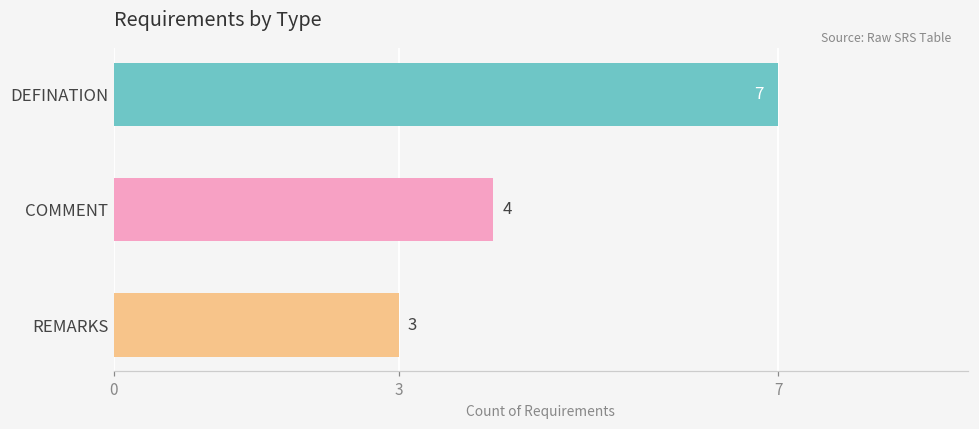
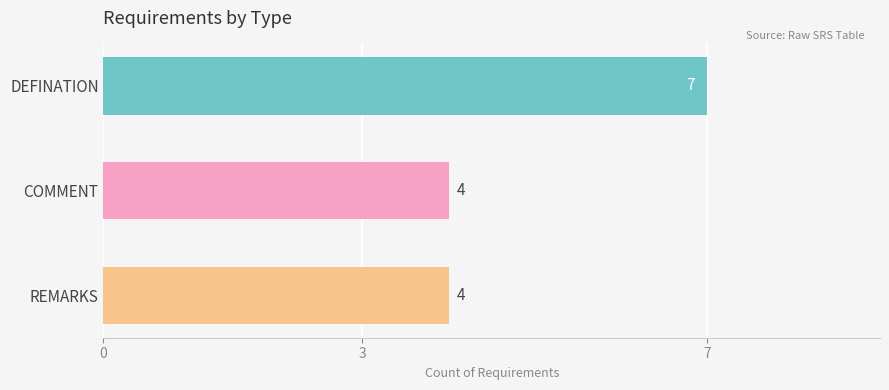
REMARKS: 3 -> 4
